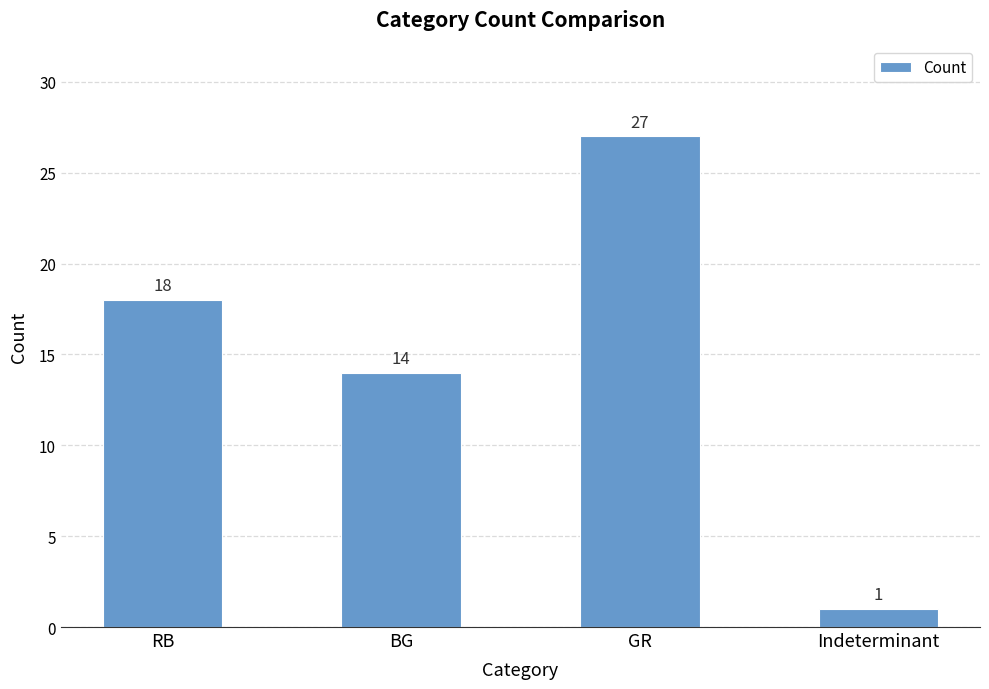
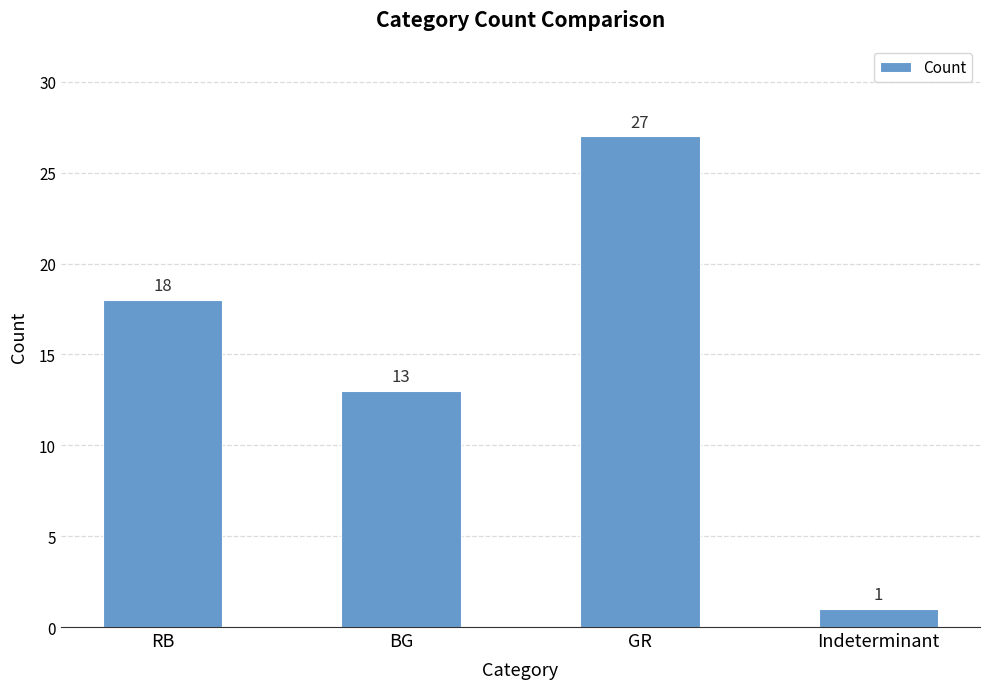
BG: 14 -> 13
